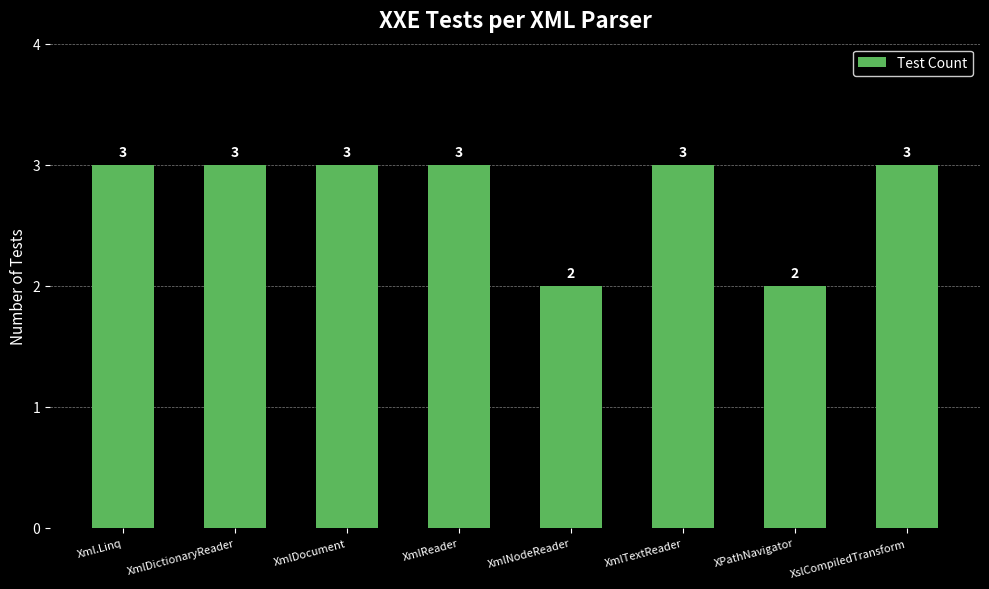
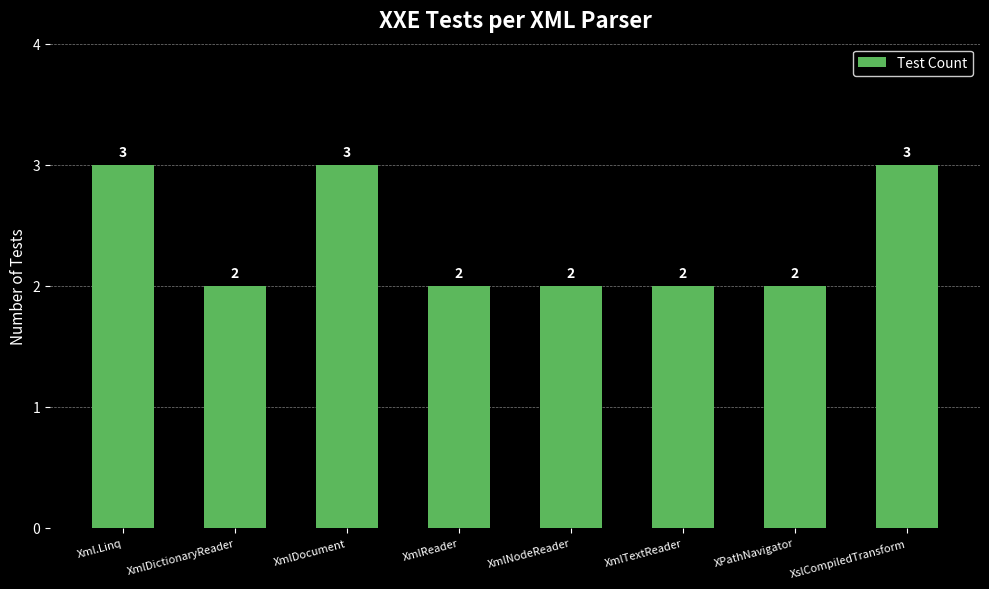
XmlDictionaryReader: 3 -> 2
XmlReader: 3 -> 2
XmlTextReader: 3 -> 2
